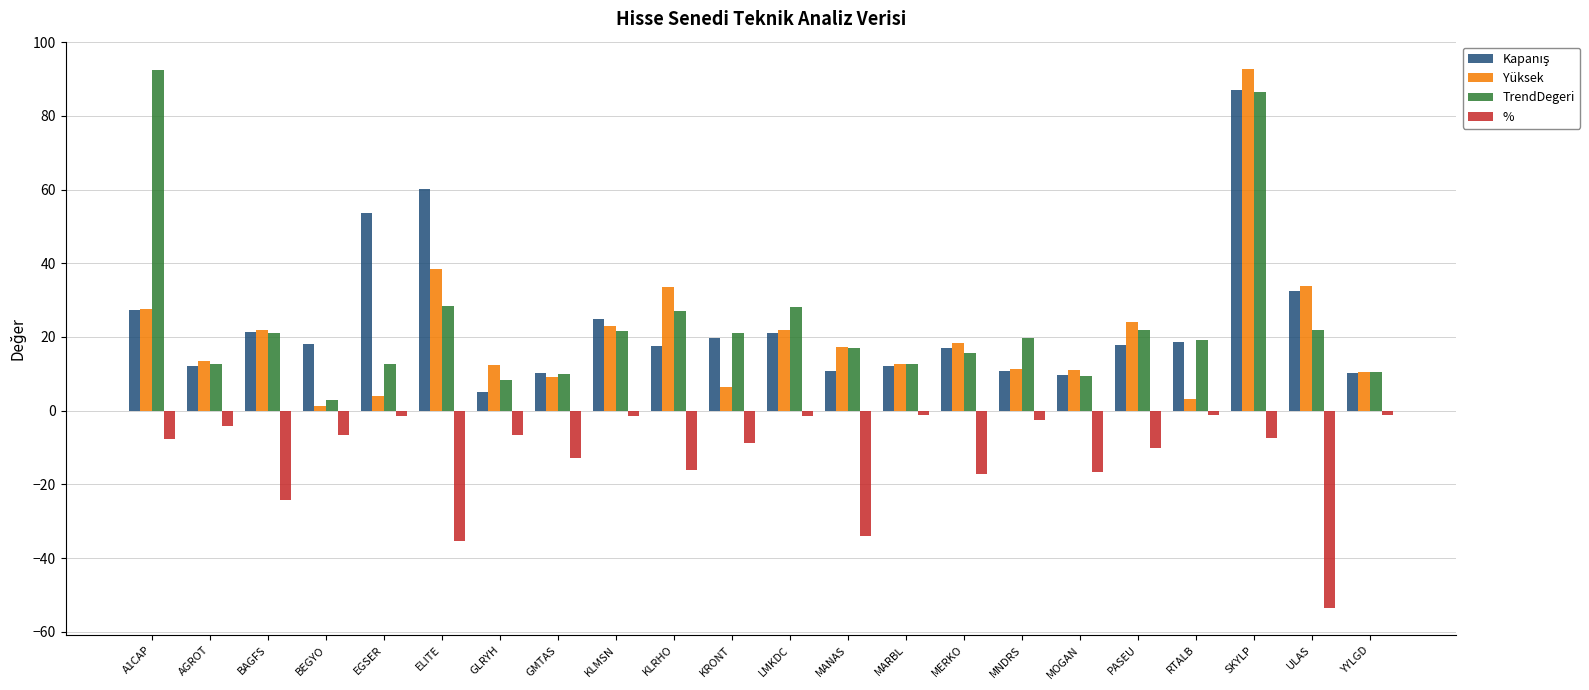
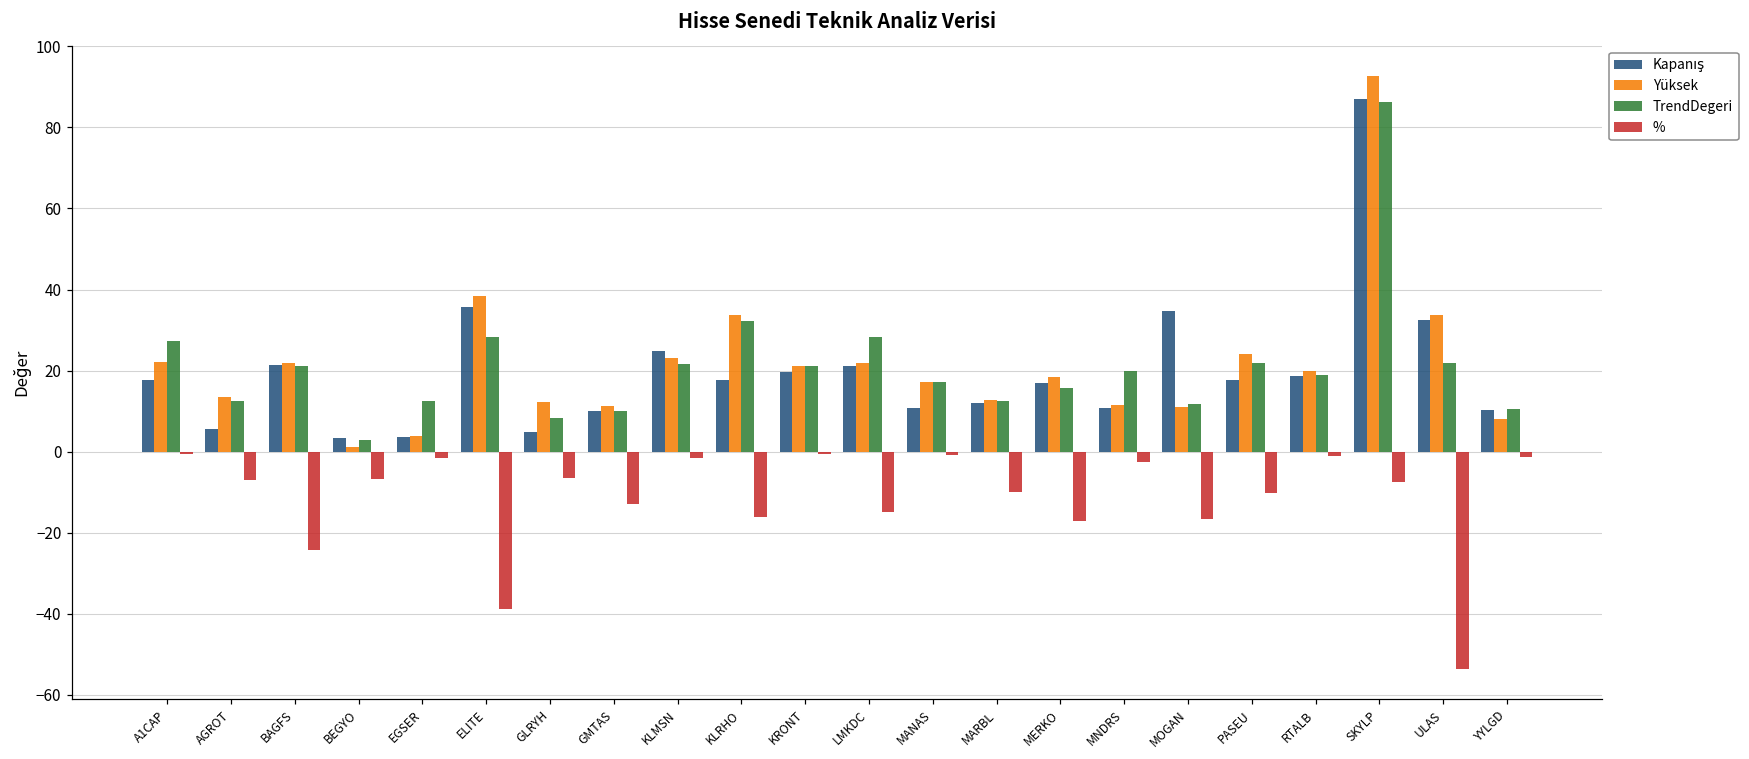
Kapanış, A1CAP: 27 -> 18
Yüksek, A1CAP: 28 -> 22
TrendDegeri, A1CAP: 92 -> 27
%, A1CAP: -8 -> -1
Kapanış, AGROT: 12 -> 6
%, AGROT: -4 -> -7
Kapanış, BEGYO: 18 -> 3
Kapanış, EGSER: 54 -> 4
Kapanış, ELITE: 60 -> 36
%, ELITE: -35 -> -39
Yüksek, GMTAS: 9 -> 11
TrendDegeri, KLRHO: 27 -> 32
Yüksek, KRONT: 7 -> 21
%, KRONT: -9 -> -1
%, LMKDC: -2 -> -15
%, MANAS: -34 -> -1
%, MARBL: -1 -> -10
Kapanış, MOGAN: 10 -> 35
TrendDegeri, MOGAN: 9 -> 12
Yüksek, RTALB: 3 -> 20
Yüksek, YYLGD: 11 -> 8
